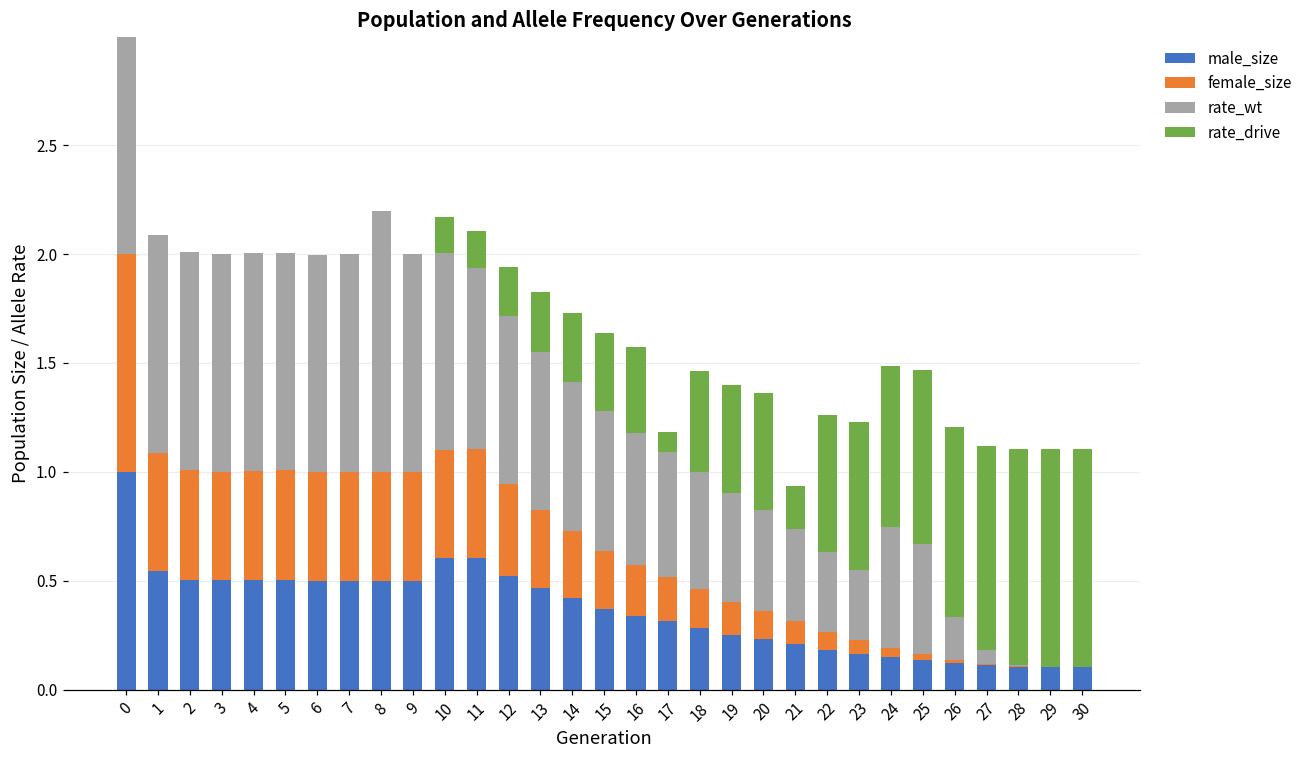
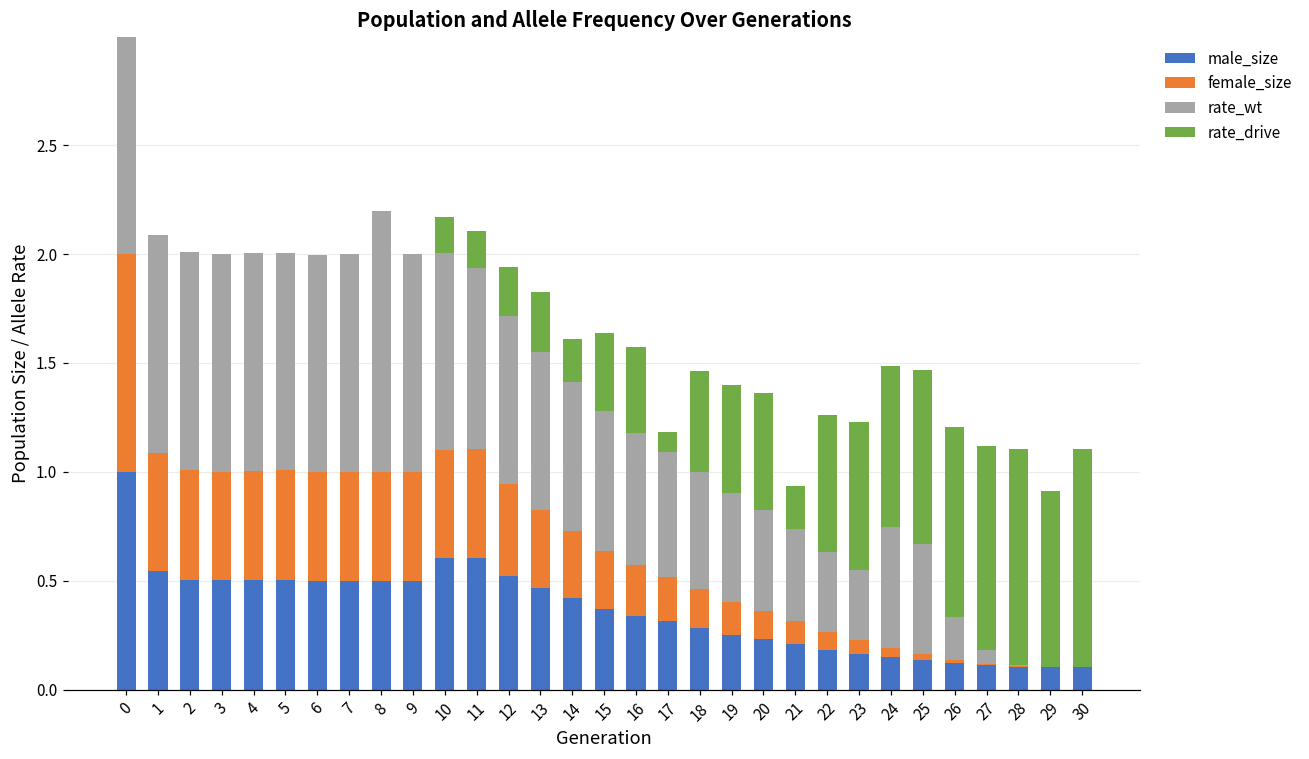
rate_drive, 14: 0.32 -> 0.20
rate_drive, 29: 1.00 -> 0.81
